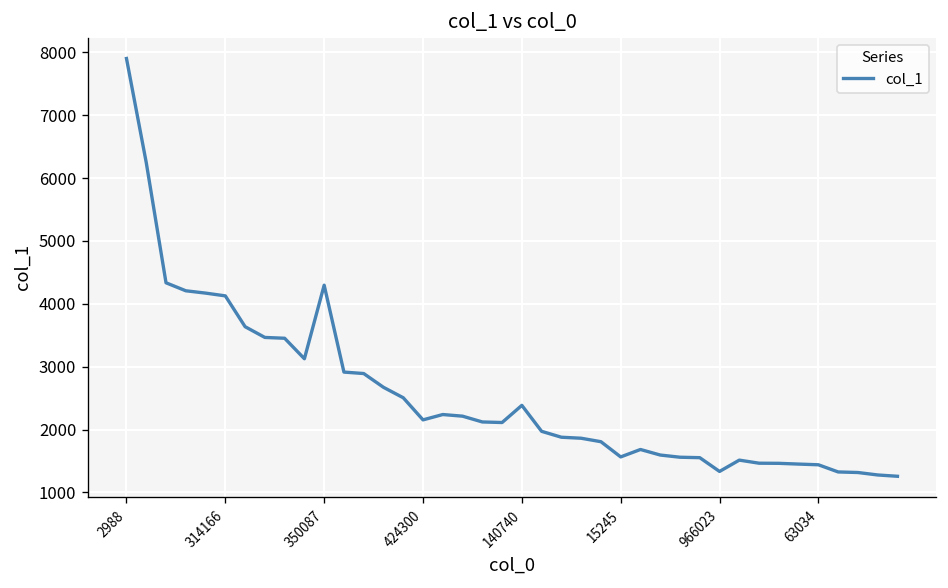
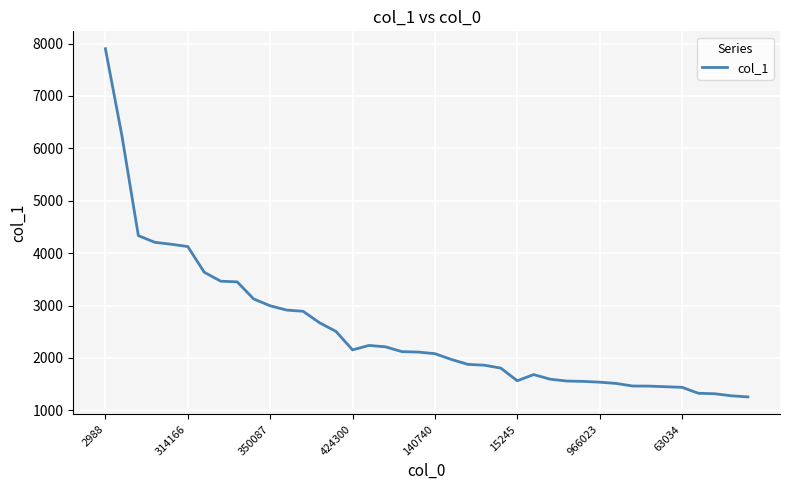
350087: 4300 -> 3000
140740: 2400 -> 2100
966023: 1300 -> 1500
